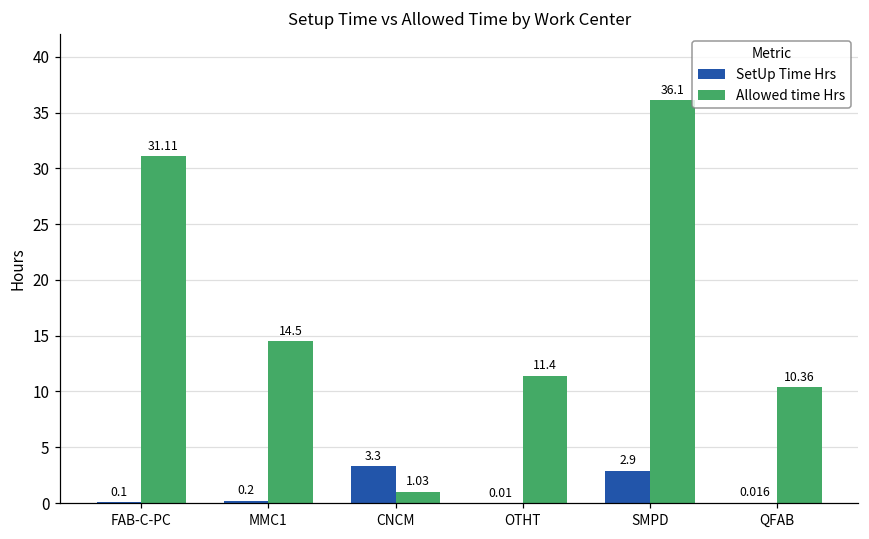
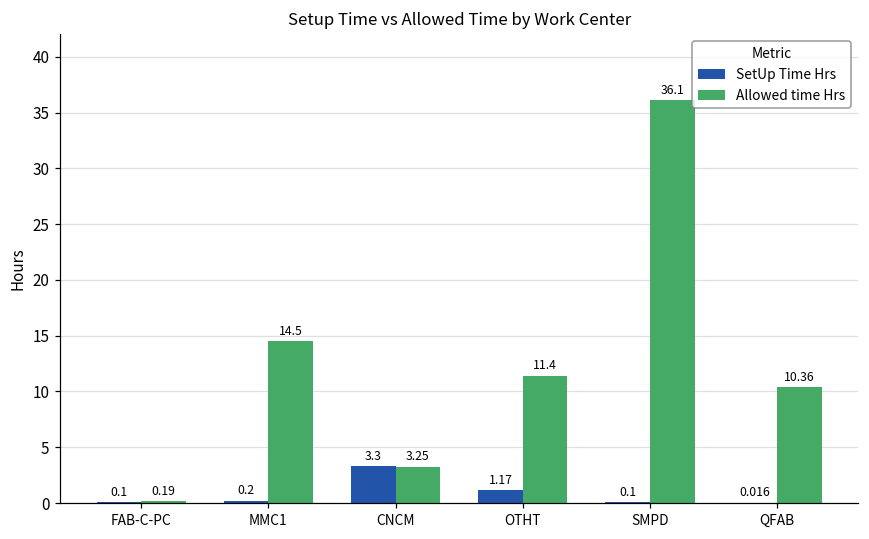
Allowed time Hrs, FAB-C-PC: 31.11 -> 0.19
Allowed time Hrs, CNCM: 1.03 -> 3.25
SetUp Time Hrs, OTHT: 0.01 -> 1.17
SetUp Time Hrs, SMPD: 2.9 -> 0.1
